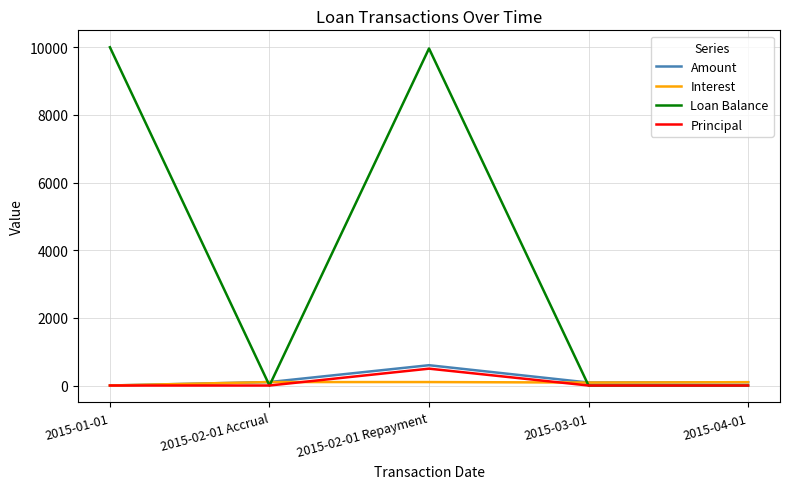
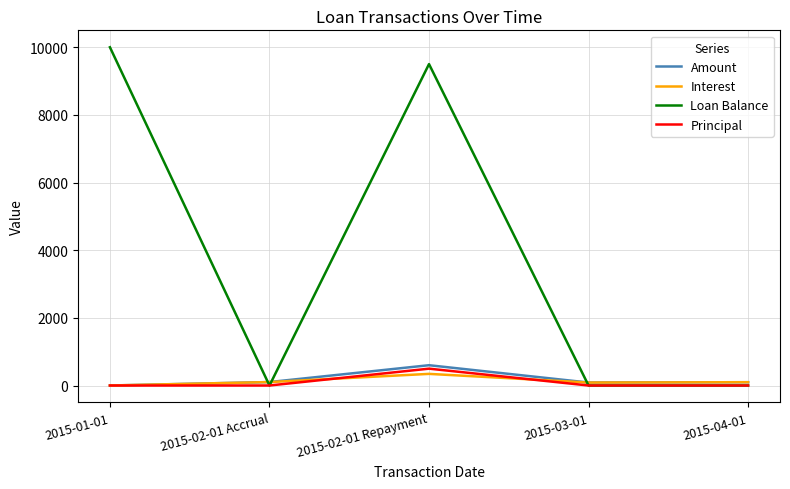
Interest, 2015-02-01 Repayment: 100 -> 300
Loan Balance, 2015-02-01 Repayment: 10000 -> 9500
